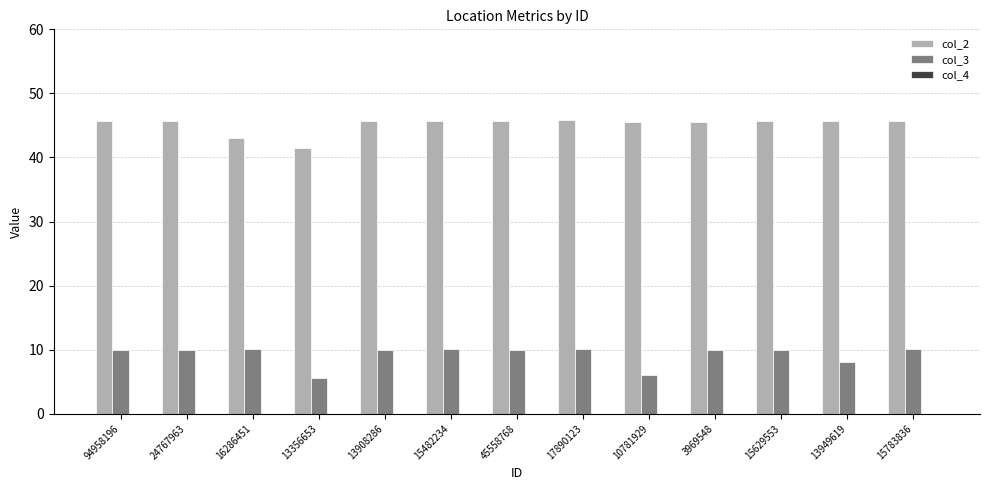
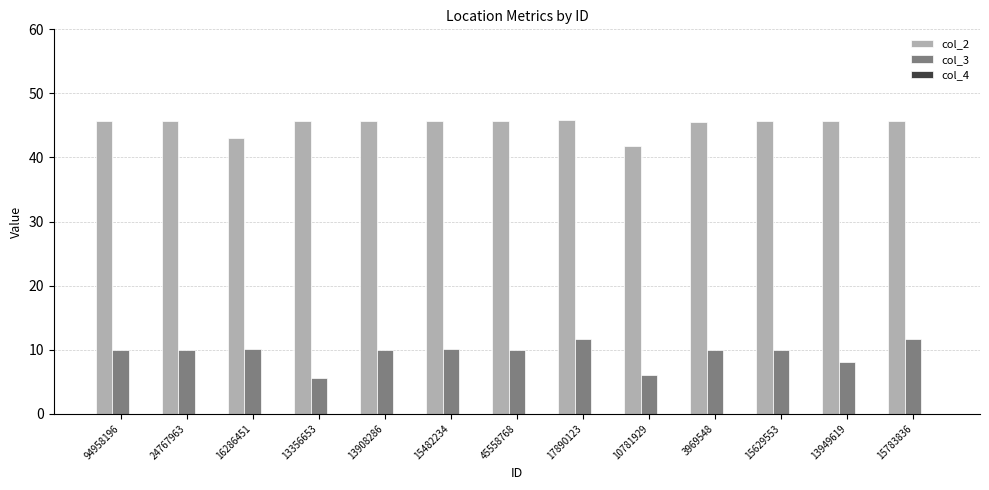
col_2, 13356653: 42 -> 46
col_3, 17890123: 10 -> 12
col_2, 10781929: 46 -> 42
col_3, 15783836: 10 -> 12
